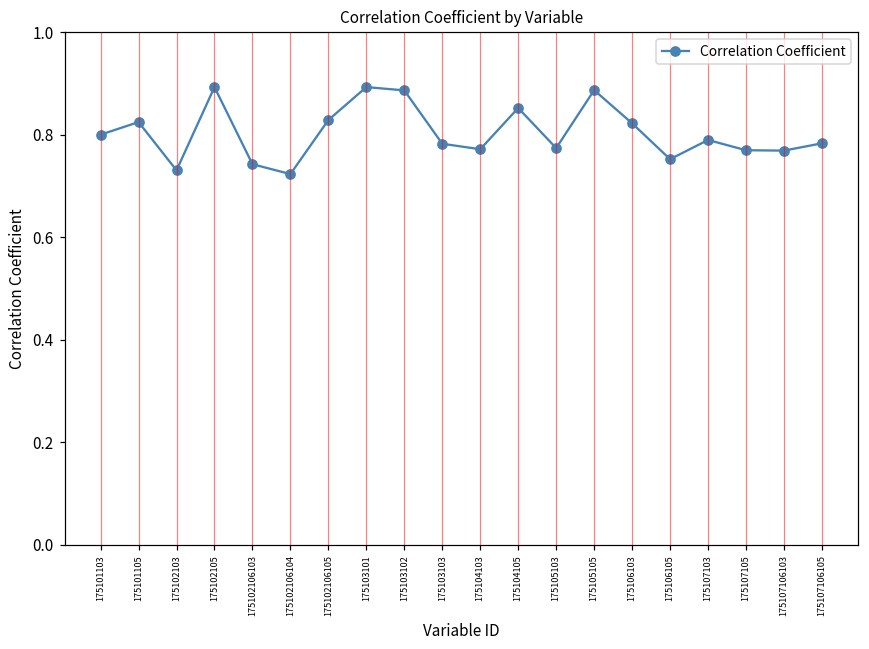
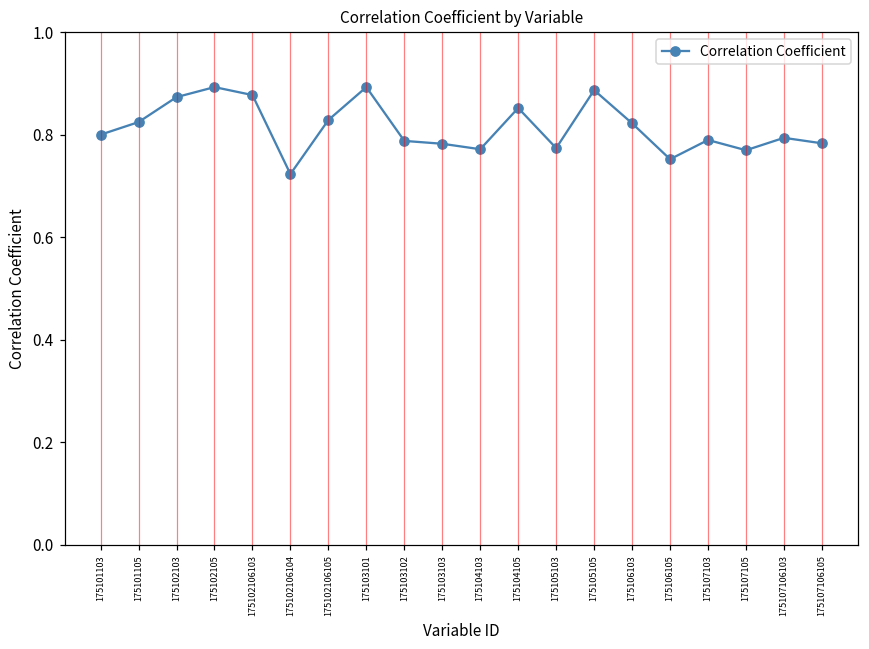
175102103: 0.73 -> 0.87
175102106103: 0.74 -> 0.88
175103102: 0.89 -> 0.79
175107106103: 0.77 -> 0.79
